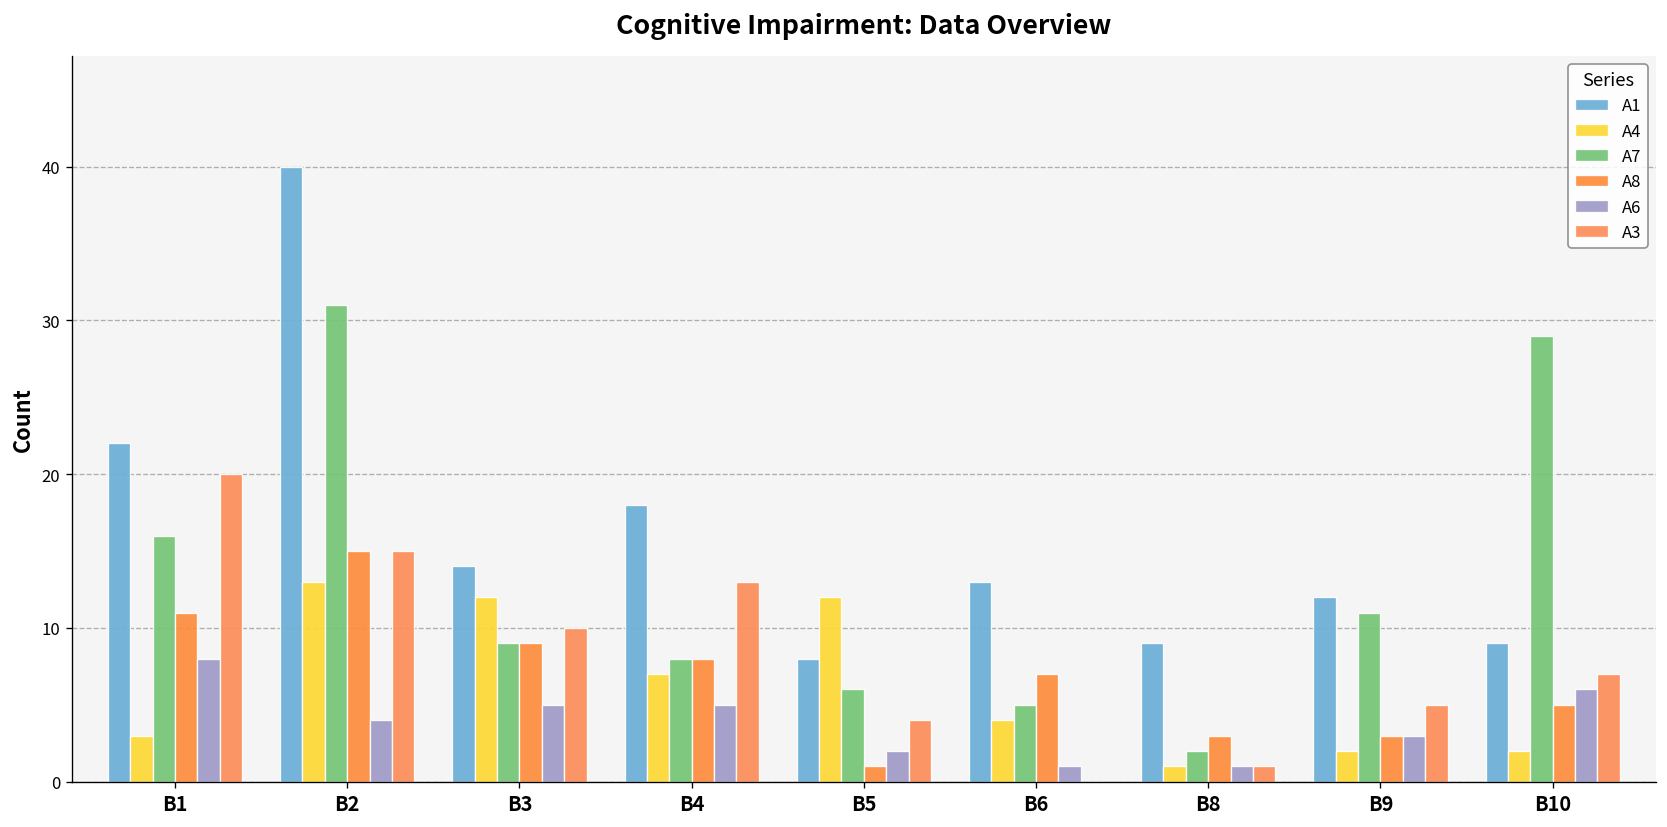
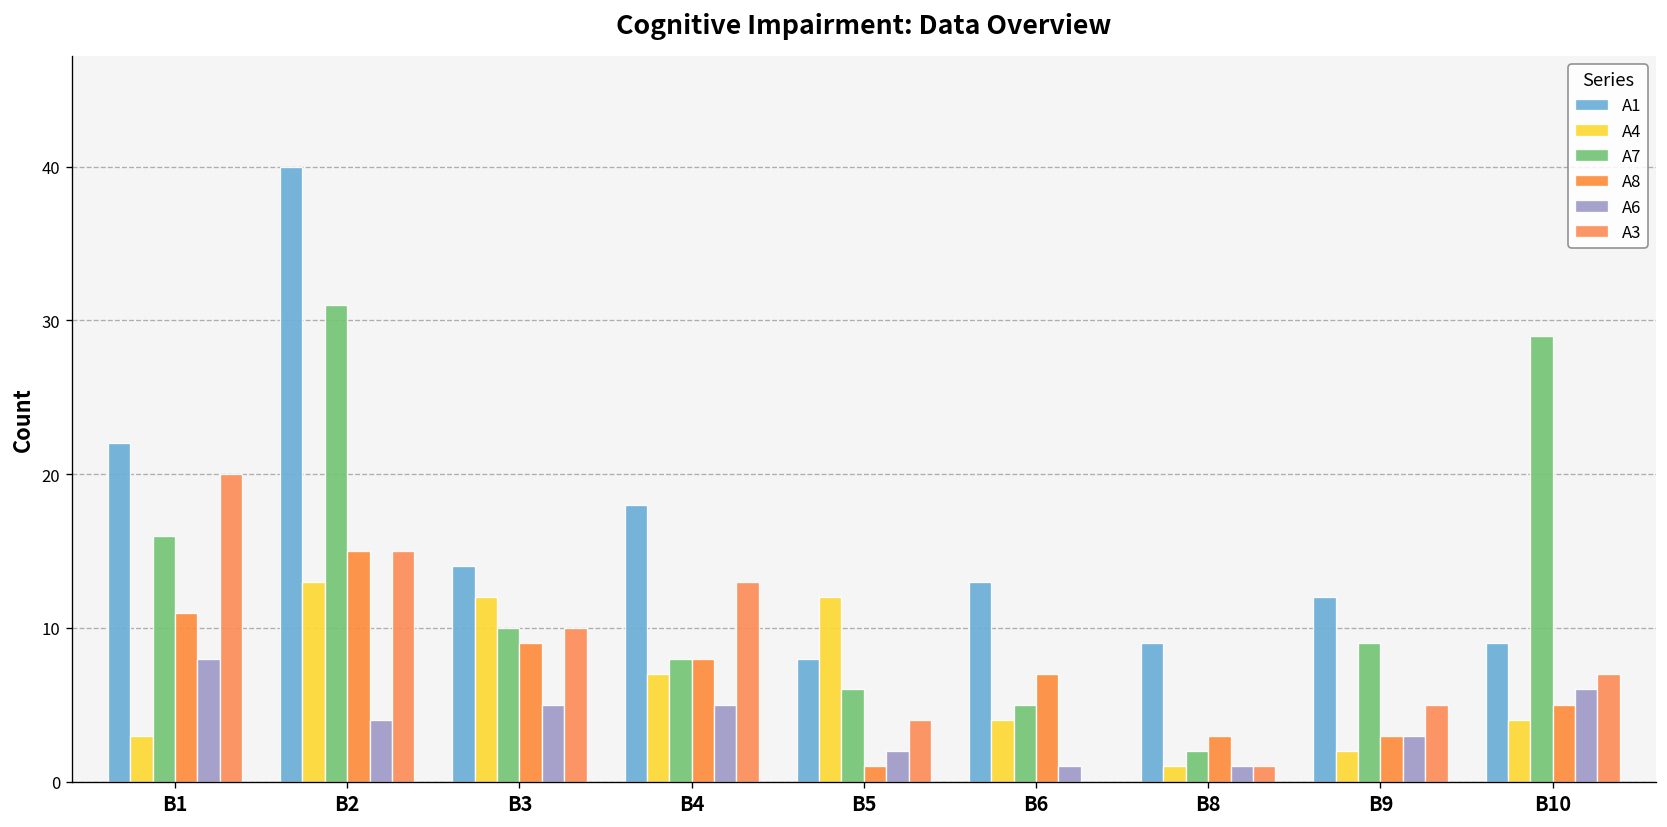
A7, B3: 9 -> 10
A7, B9: 11 -> 9
A4, B10: 2 -> 4
